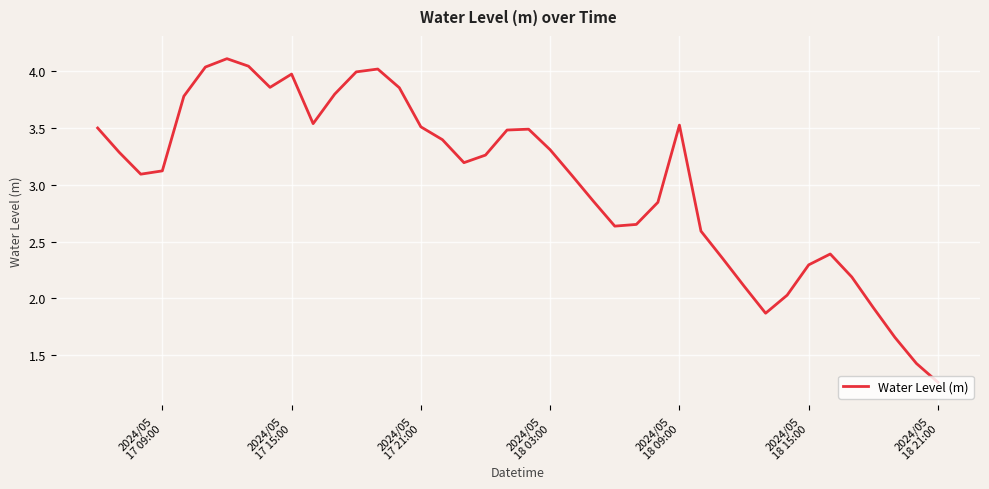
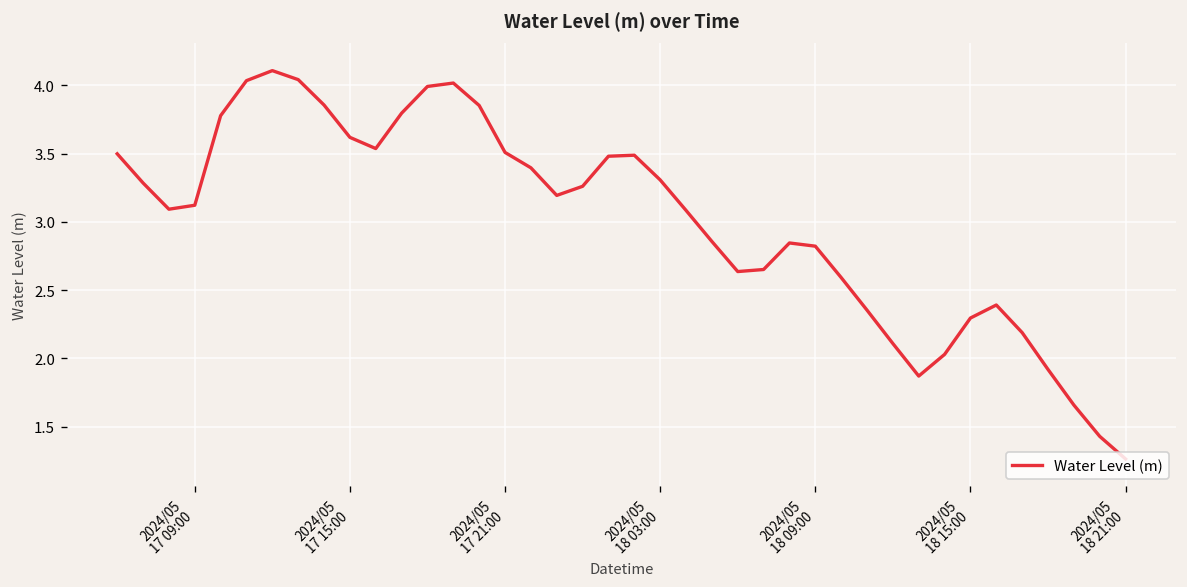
2024/05 17 15:00: 3.97 -> 3.62
2024/05 18 09:00: 3.52 -> 2.82
